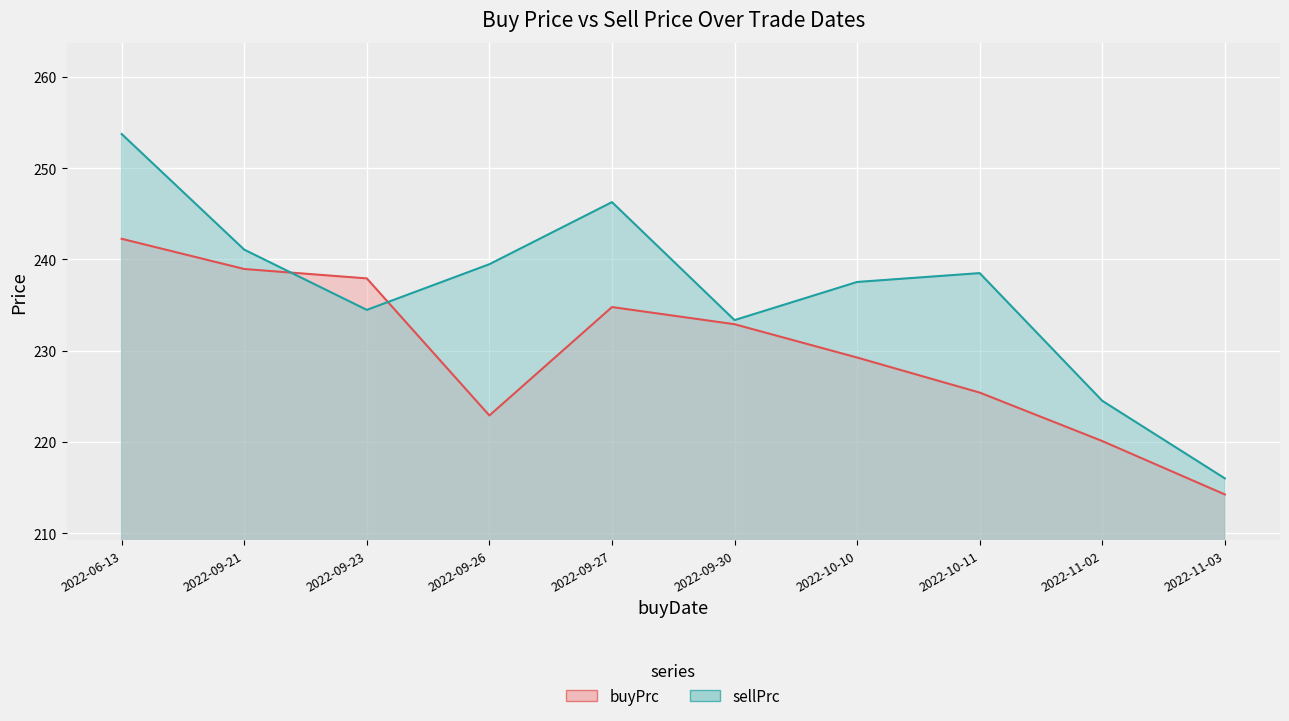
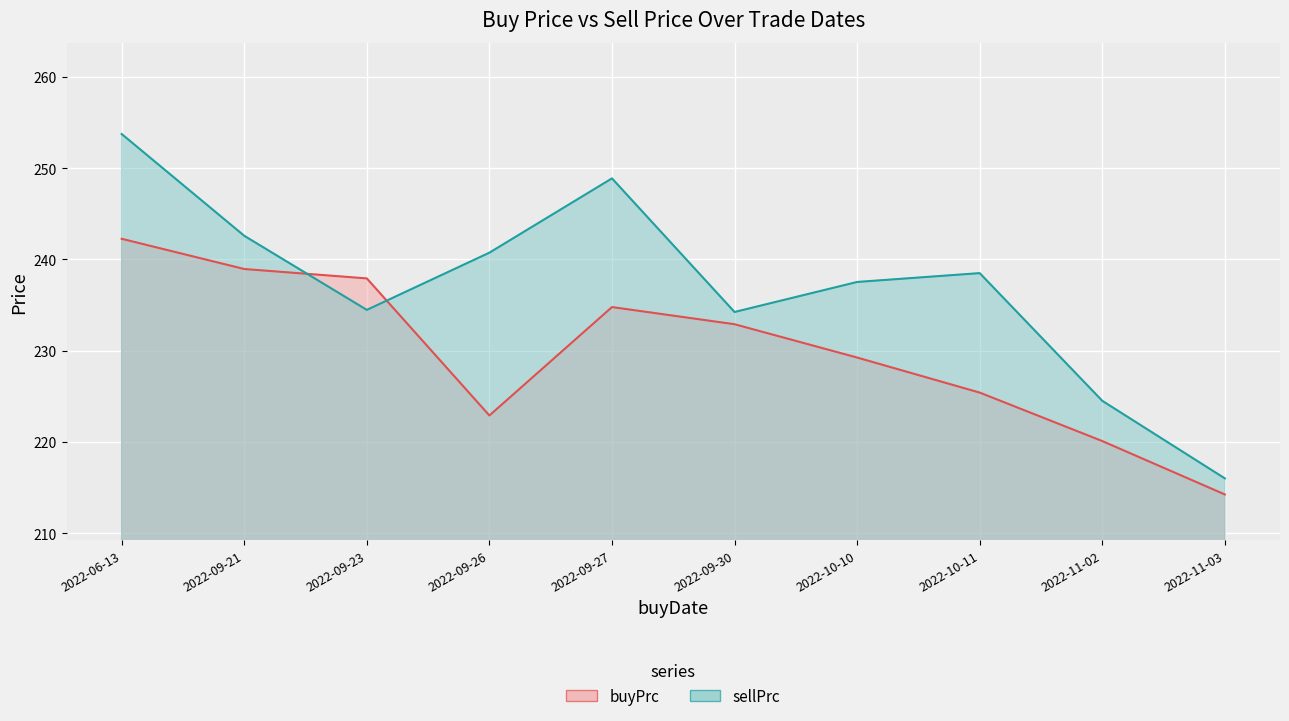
sellPrc, 2022-09-21: 241 -> 243
sellPrc, 2022-09-26: 239 -> 241
sellPrc, 2022-09-27: 246 -> 249
sellPrc, 2022-09-30: 233 -> 234
